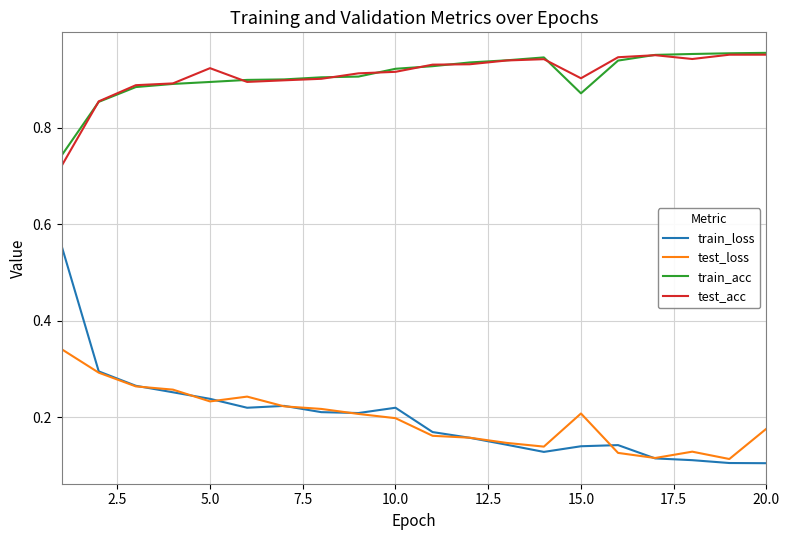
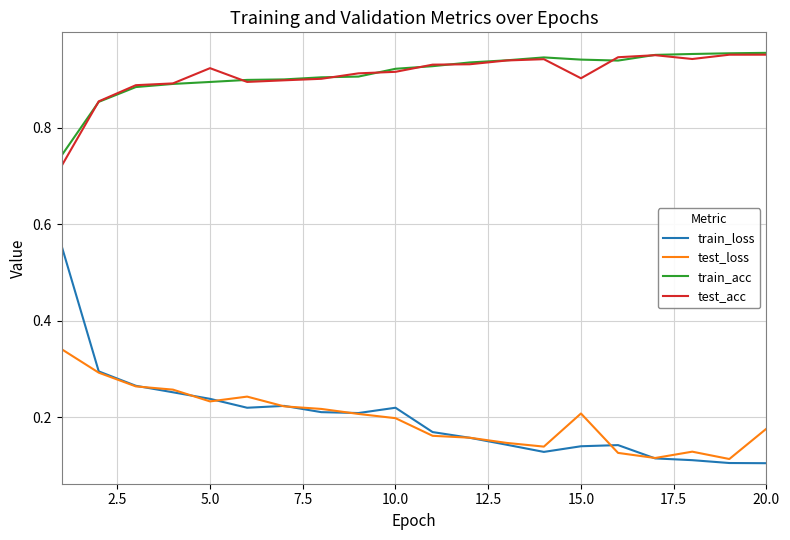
train_acc, 15.0: 0.87 -> 0.94
